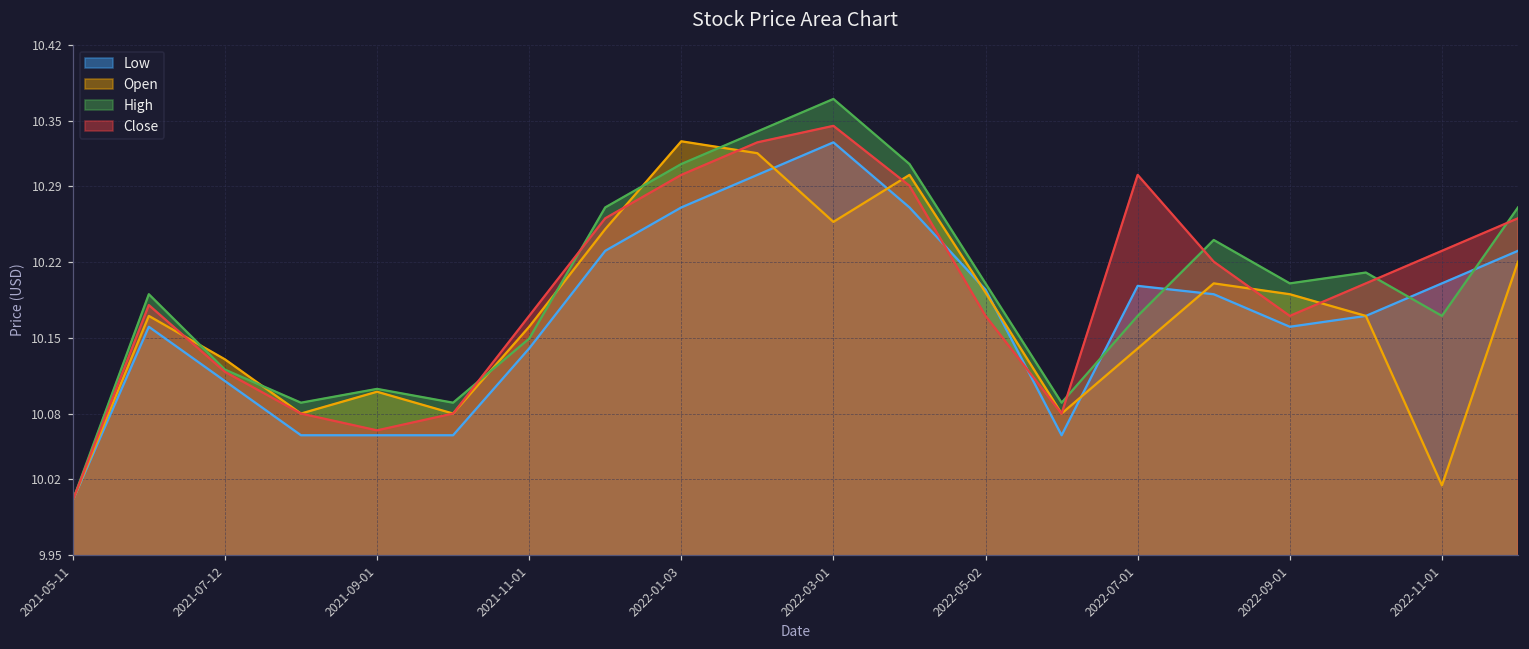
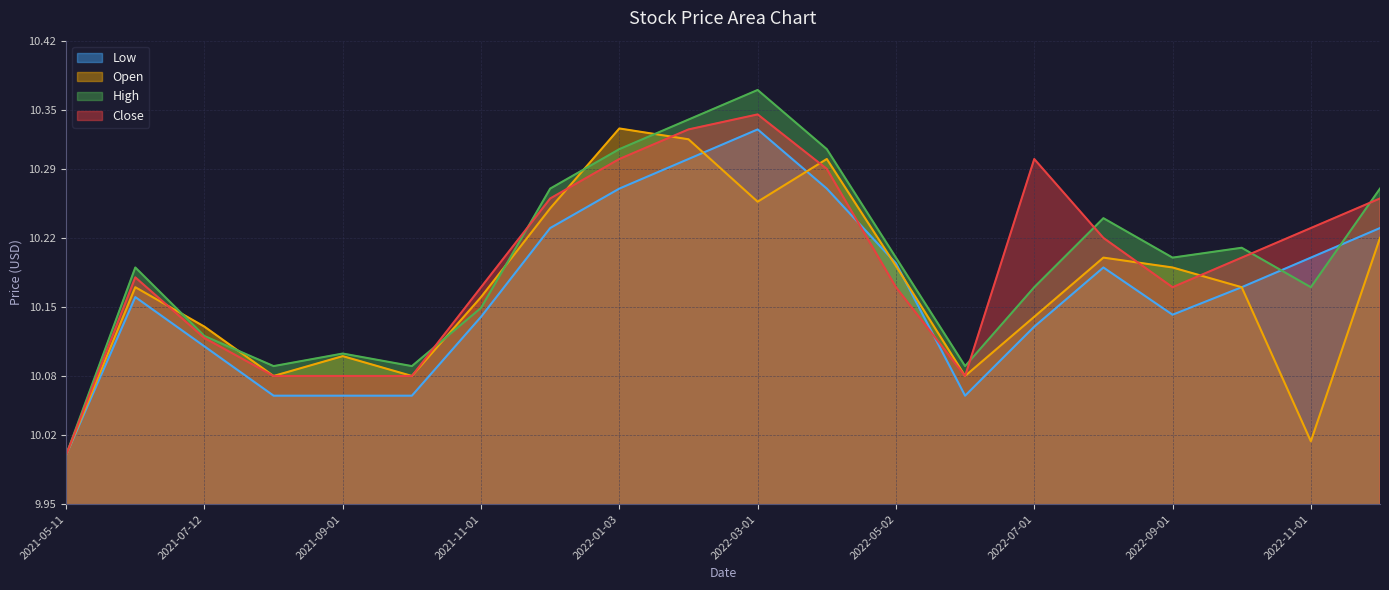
Close, 2021-09-01: 10.06 -> 10.08
Low, 2022-07-01: 10.20 -> 10.13
Low, 2022-09-01: 10.16 -> 10.14
